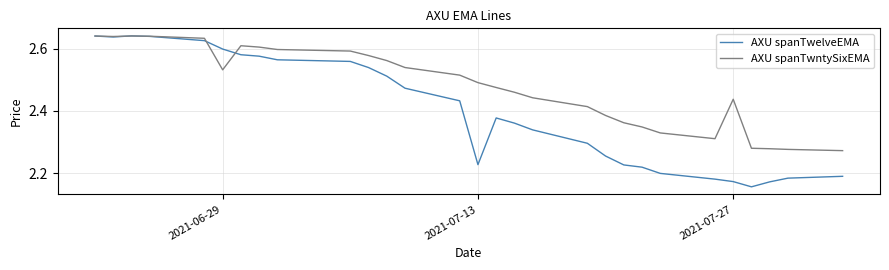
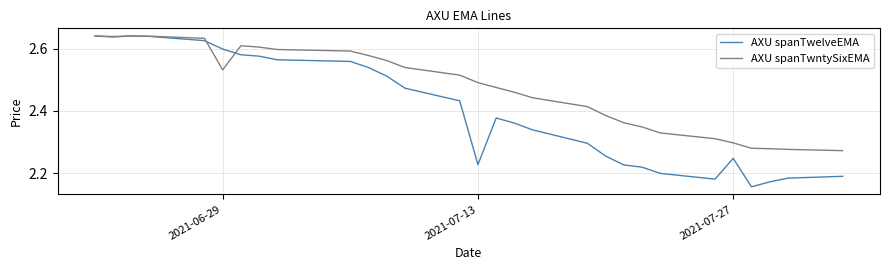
AXU spanTwelveEMA, 2021-07-27: 2.17 -> 2.25
AXU spanTwntySixEMA, 2021-07-27: 2.44 -> 2.30
